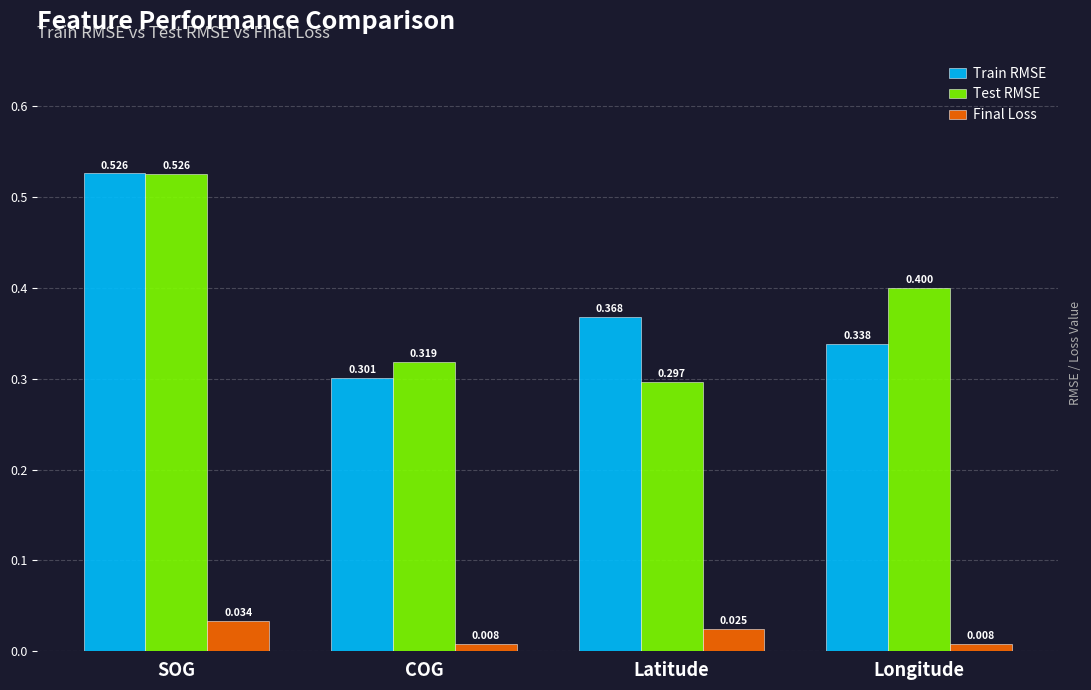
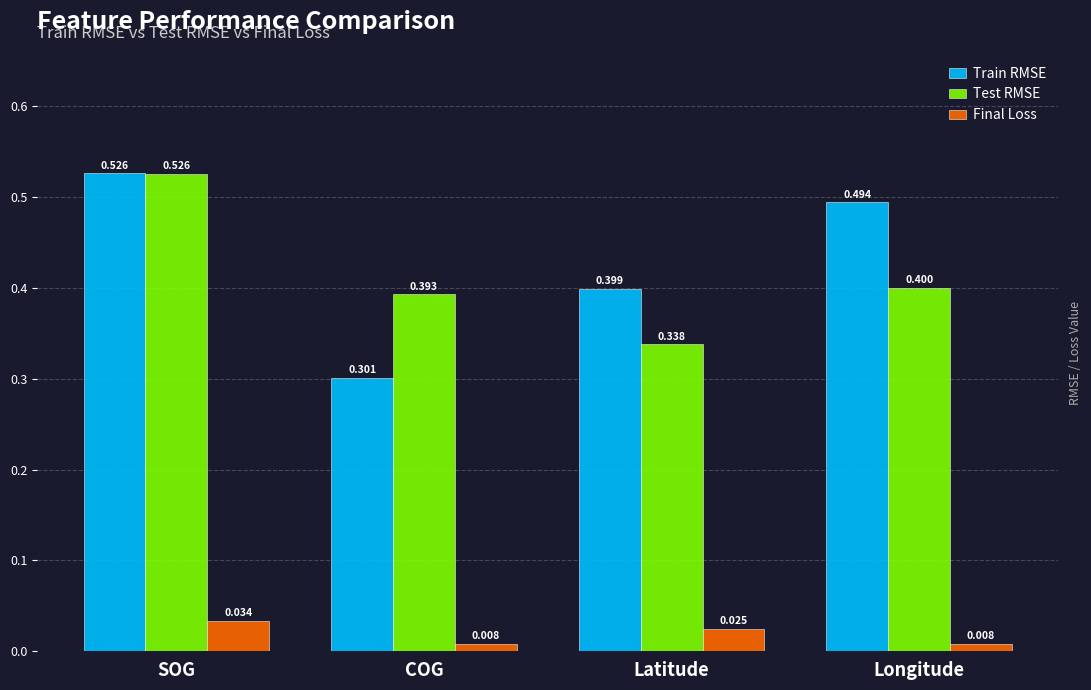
Test RMSE, COG: 0.319 -> 0.393
Train RMSE, Latitude: 0.368 -> 0.399
Test RMSE, Latitude: 0.297 -> 0.338
Train RMSE, Longitude: 0.338 -> 0.494
